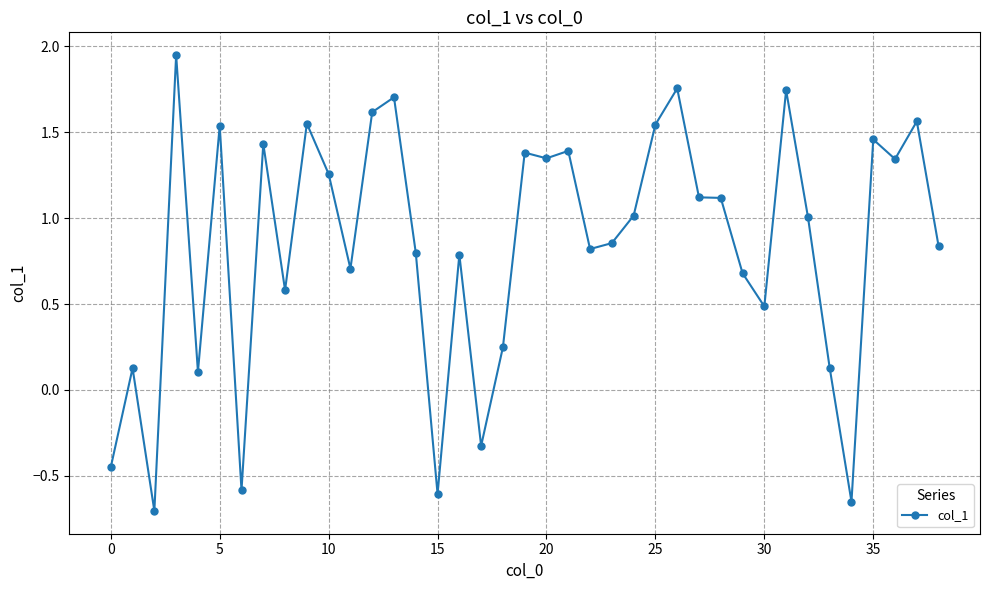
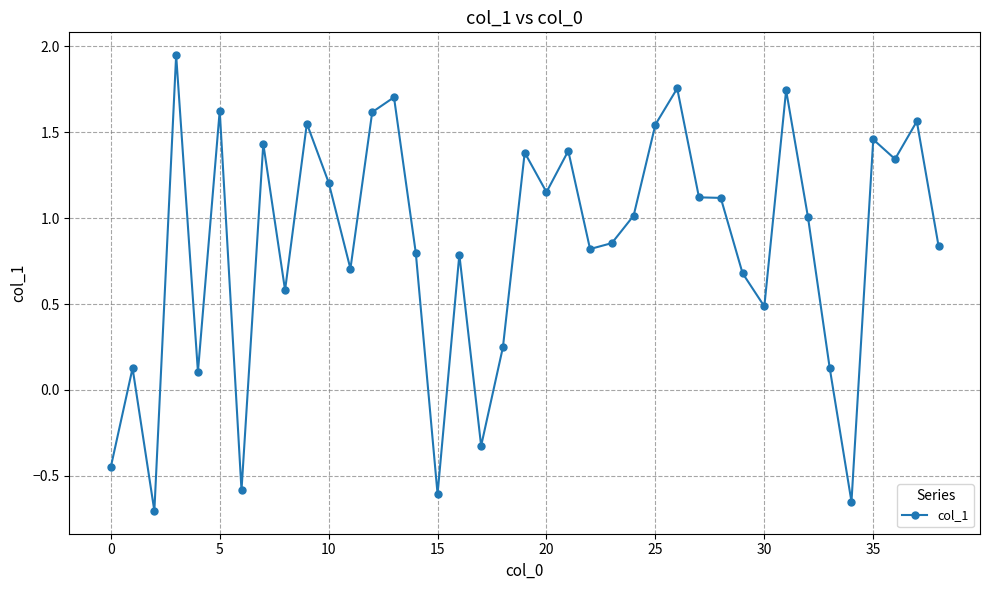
5: 1.54 -> 1.63
10: 1.26 -> 1.21
20: 1.35 -> 1.15
